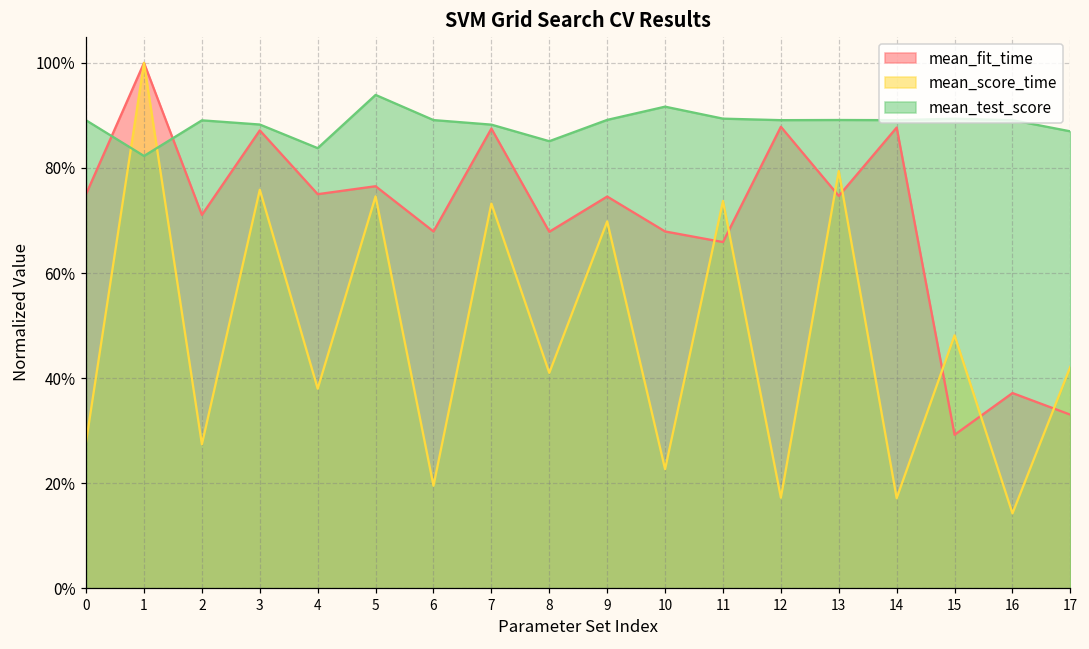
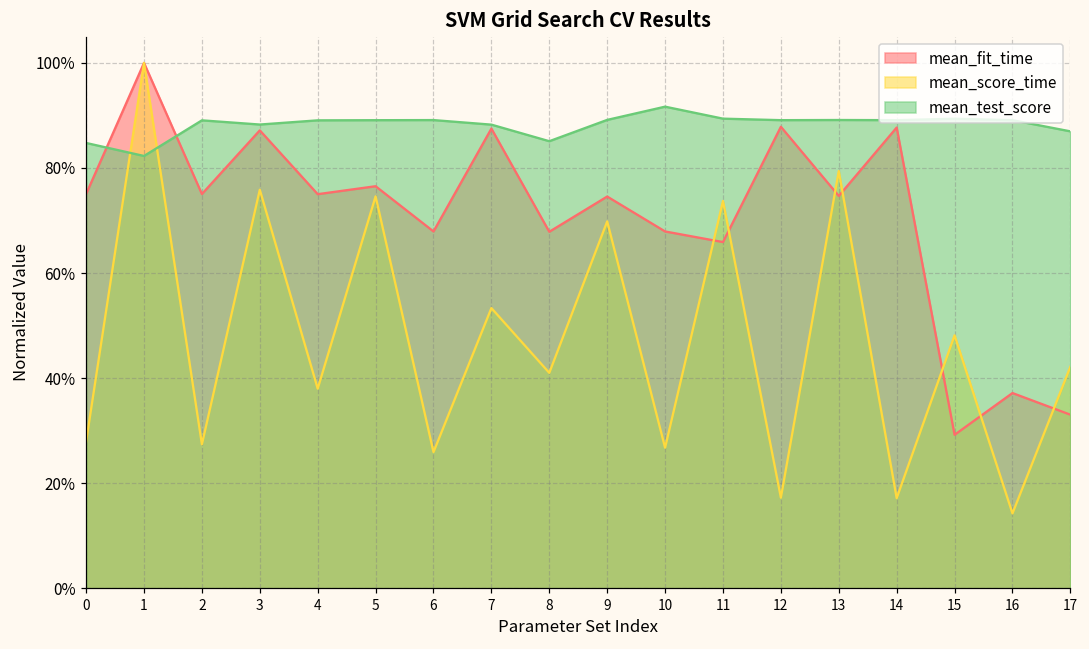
mean_test_score, 0: 89% -> 85%
mean_fit_time, 2: 71% -> 75%
mean_test_score, 4: 84% -> 89%
mean_test_score, 5: 94% -> 89%
mean_score_time, 6: 20% -> 26%
mean_score_time, 7: 73% -> 53%
mean_score_time, 10: 23% -> 27%
